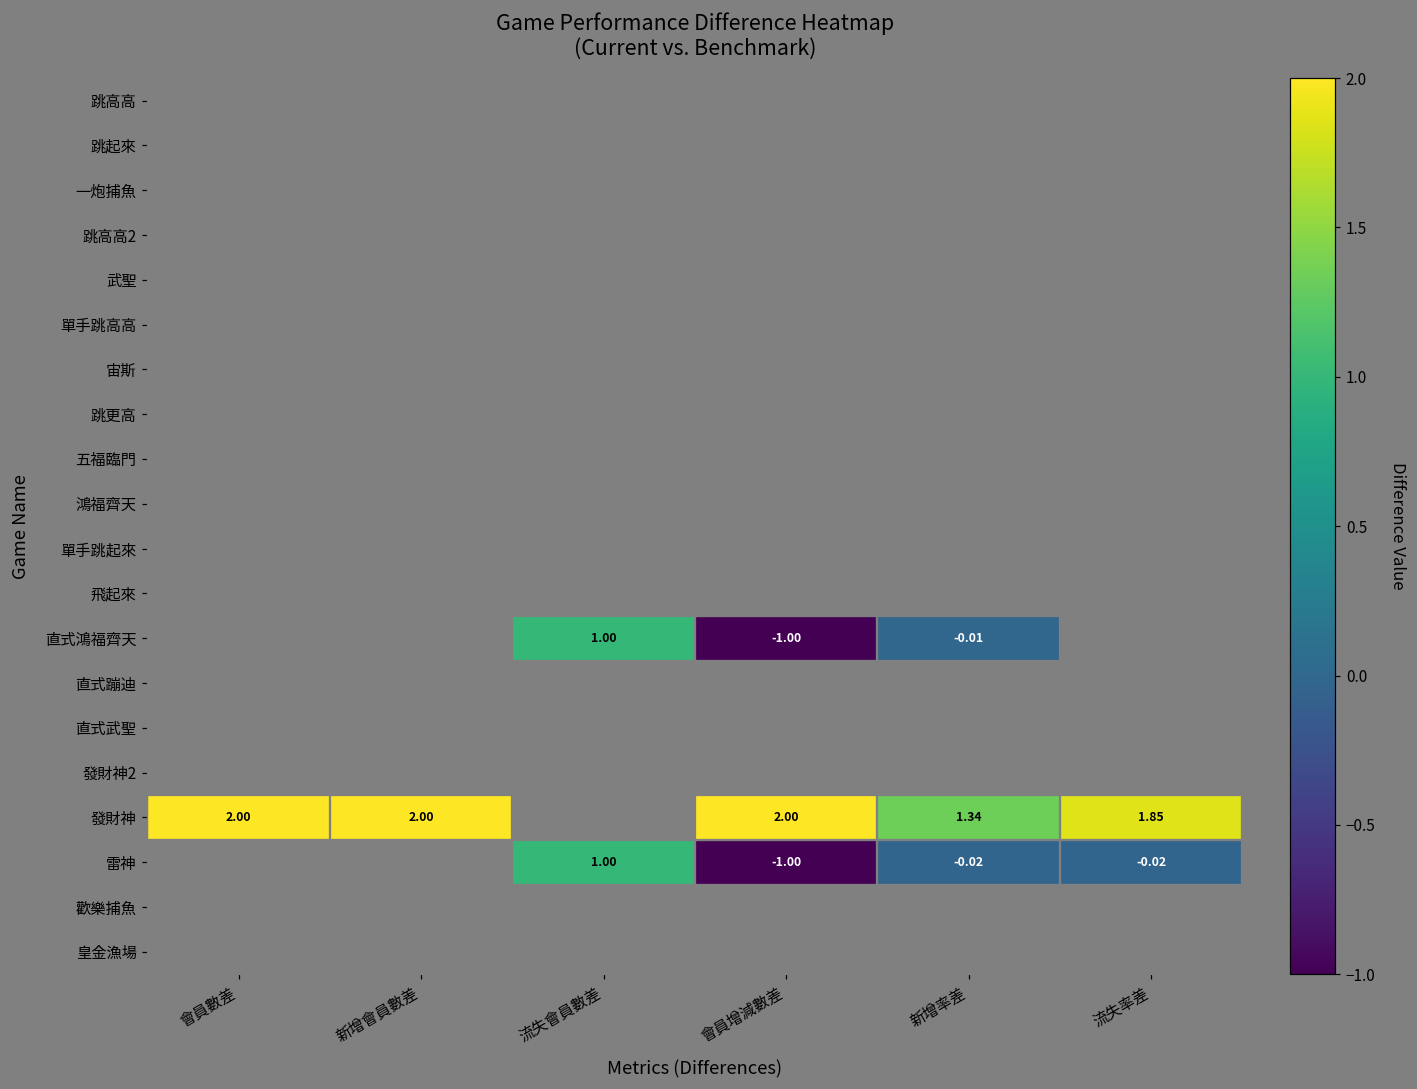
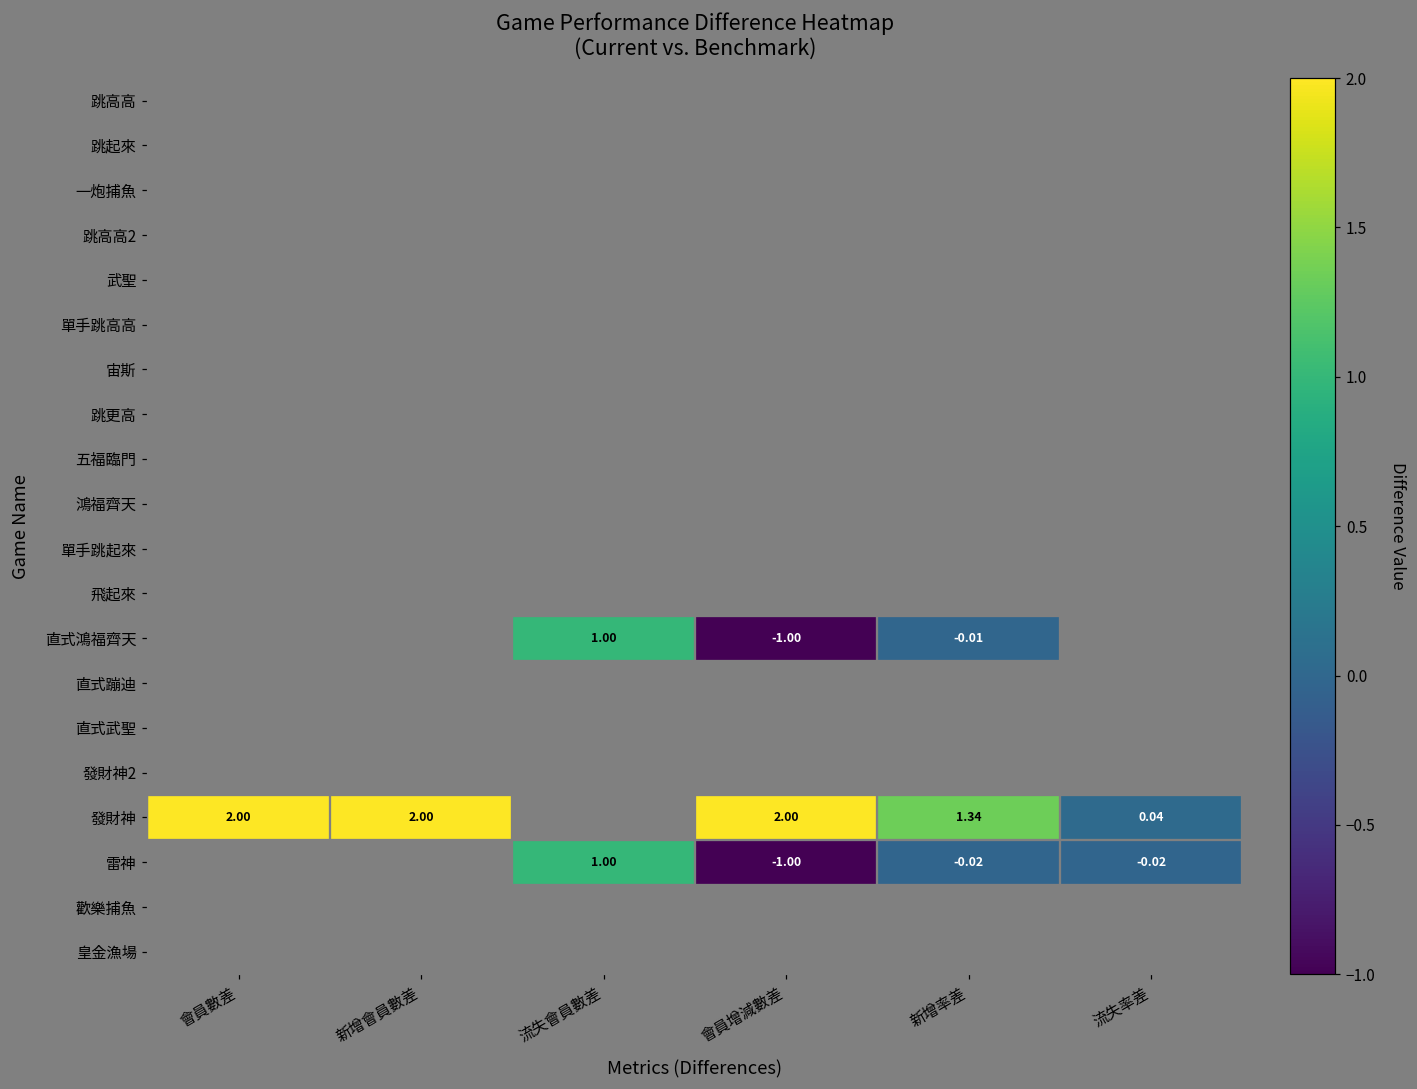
發財神, 流失率差: 1.85 -> 0.04
